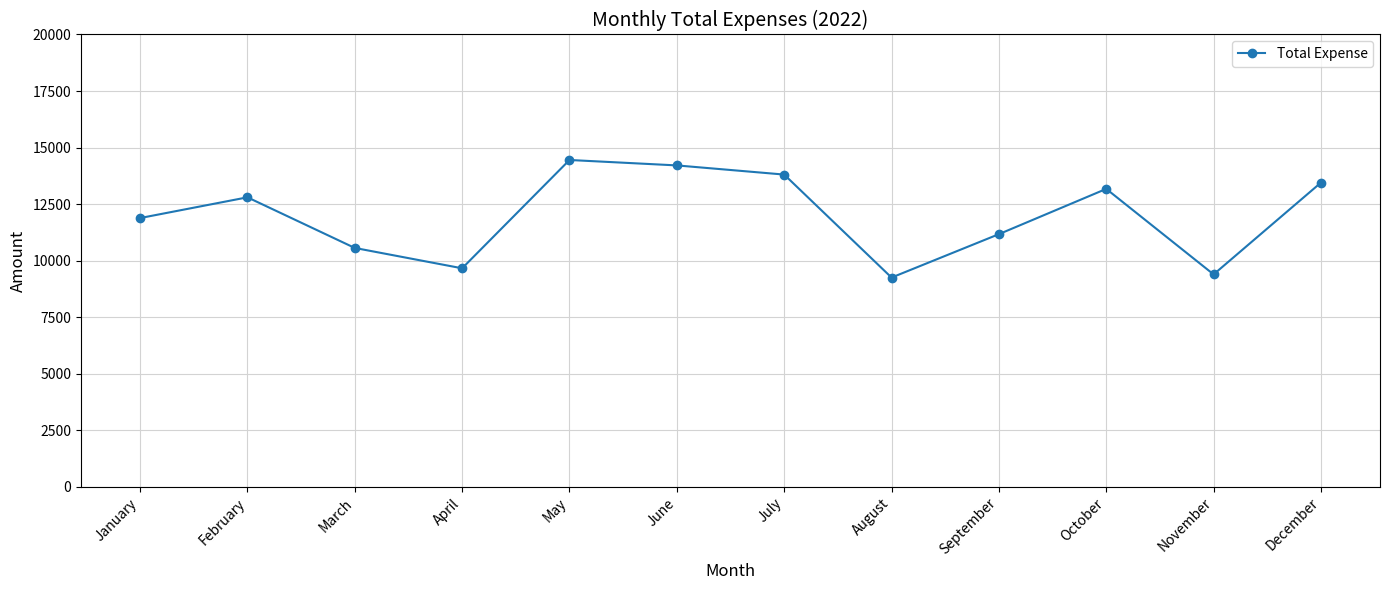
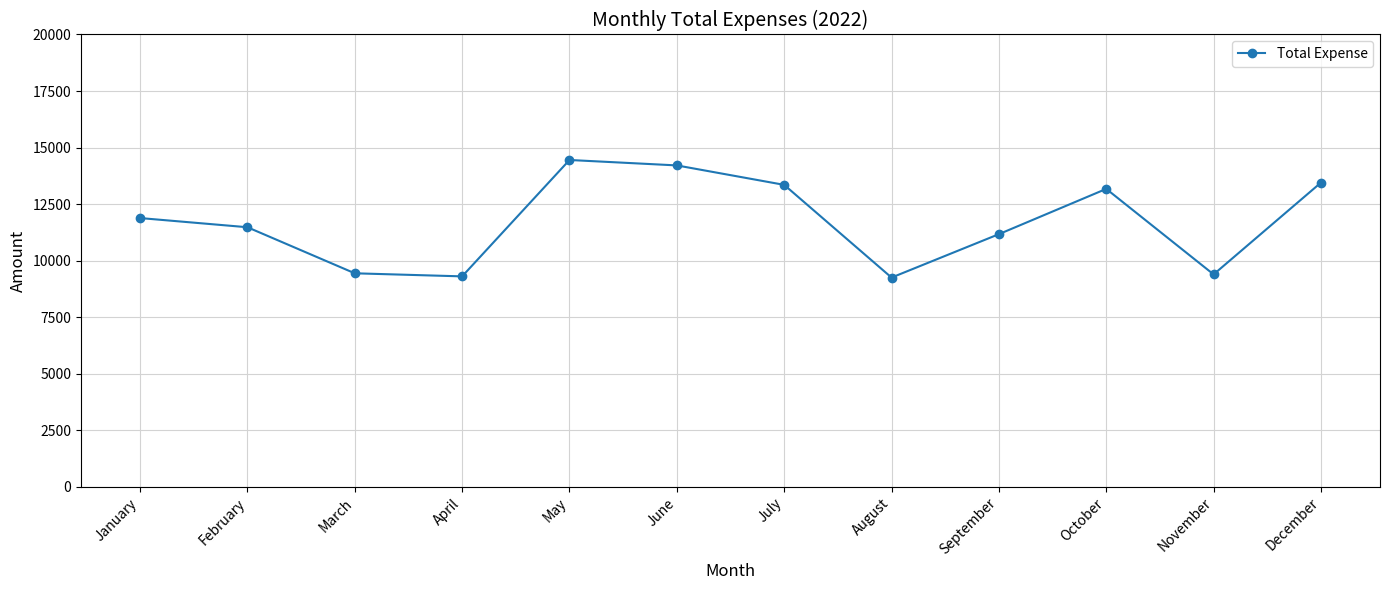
February: 12800 -> 11500
March: 10600 -> 9400
April: 9700 -> 9300
July: 13800 -> 13400
